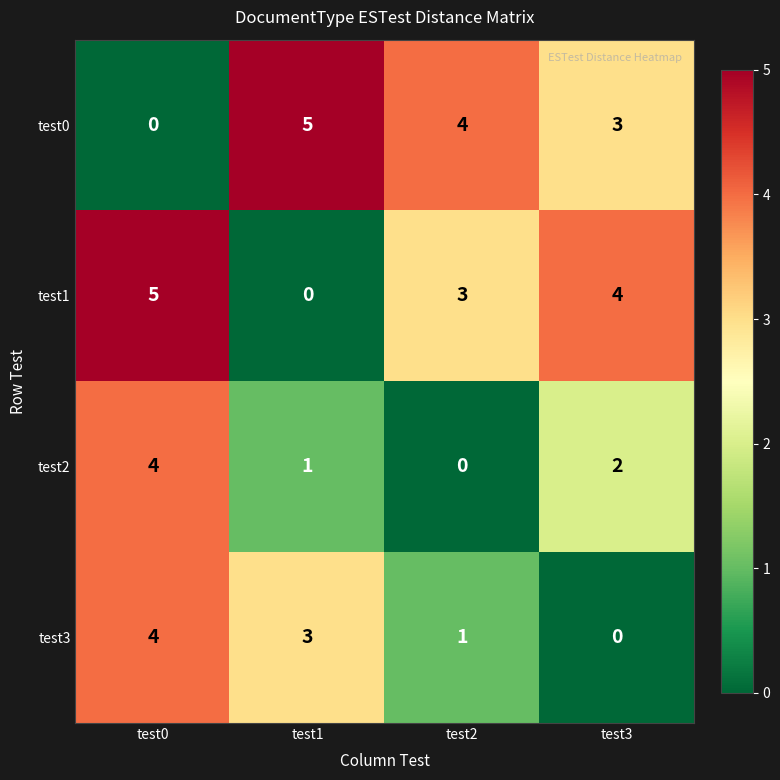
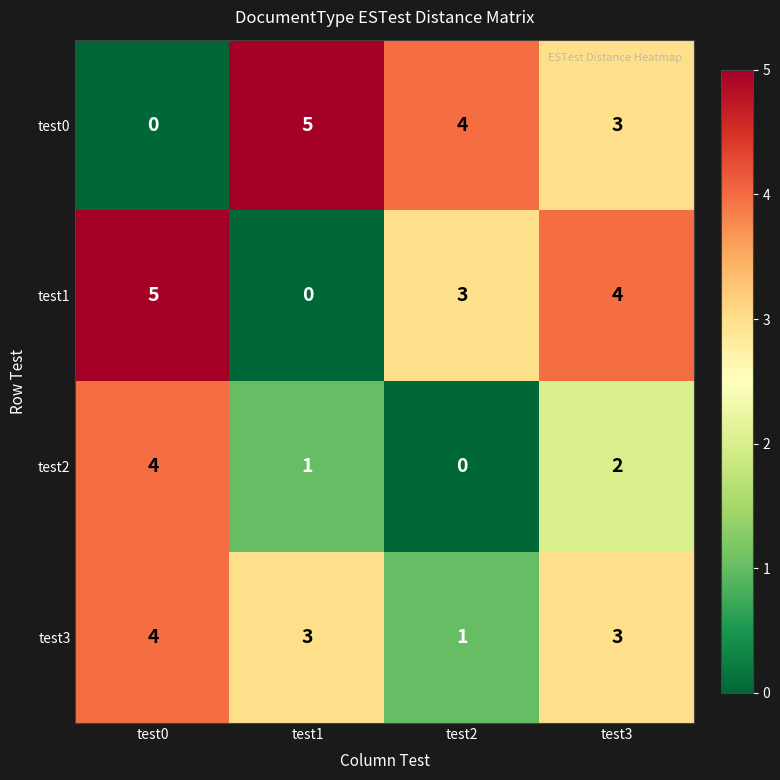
test3, test3: 0 -> 3
